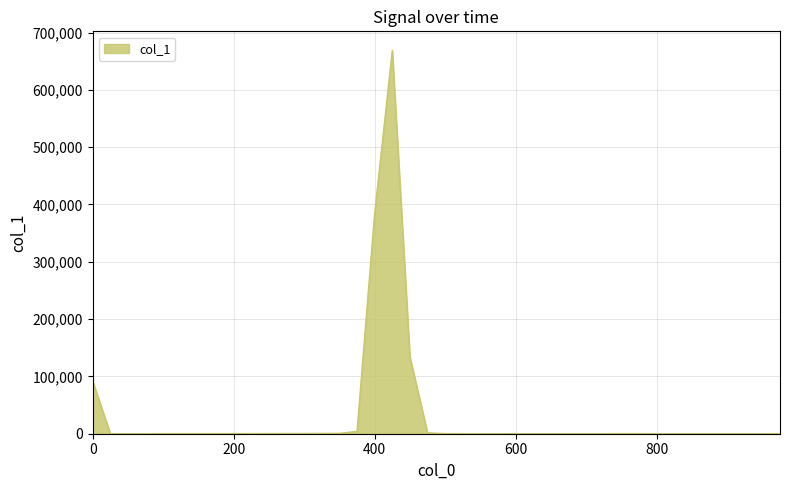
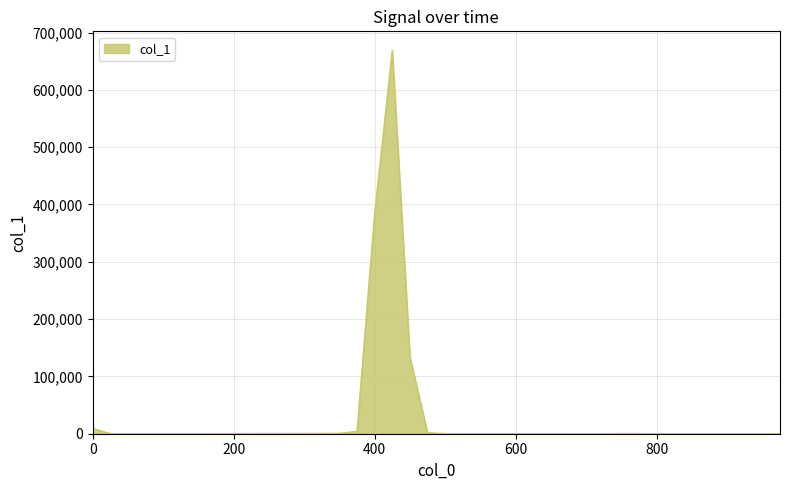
0: 90,000 -> 10,000
